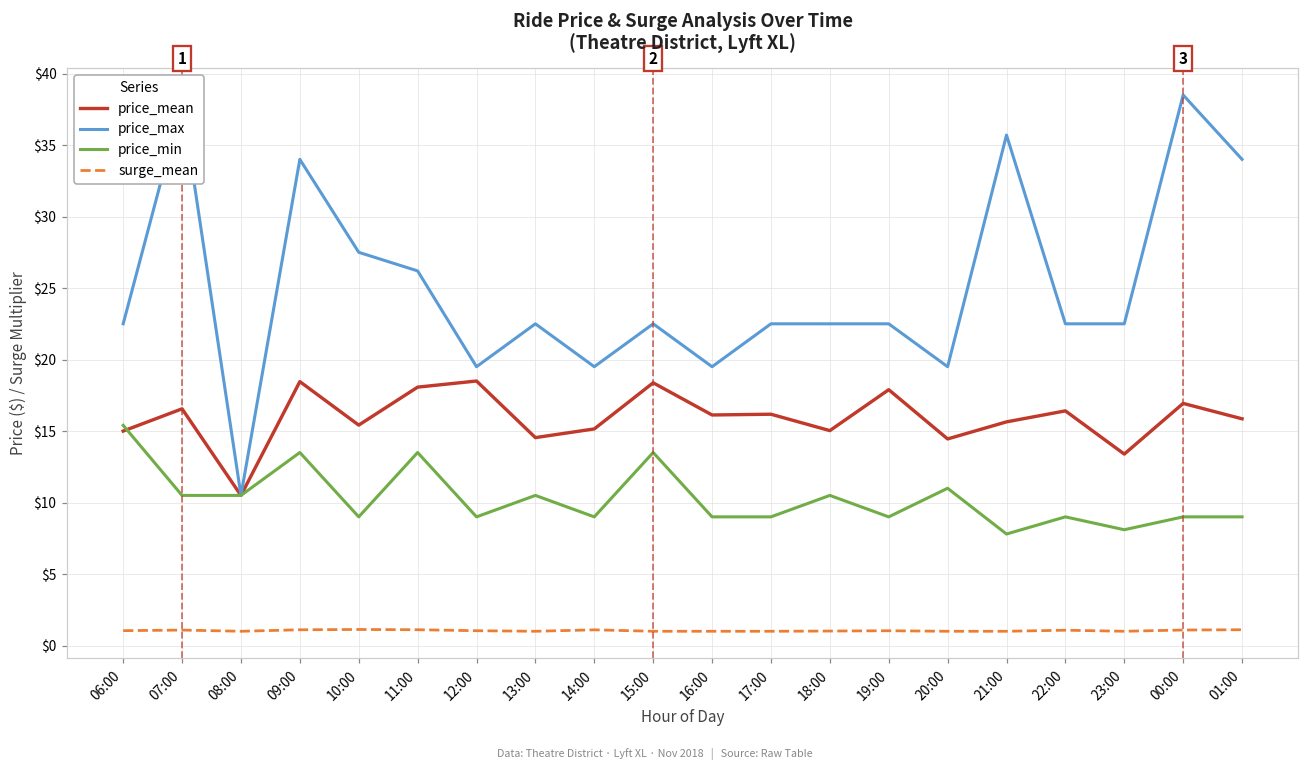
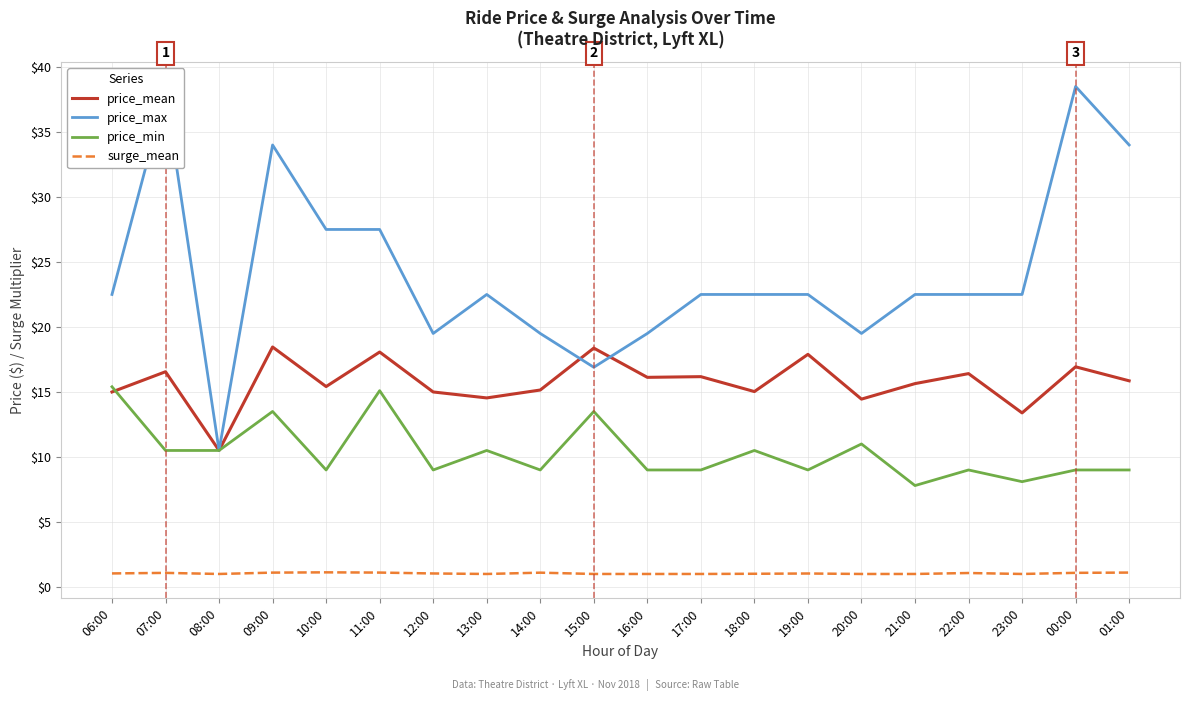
price_max, 11:00: $26.2 -> $27.5
price_min, 11:00: $13.5 -> $15.1
price_mean, 12:00: $18.5 -> $15.0
price_max, 15:00: $22.5 -> $16.9
price_max, 21:00: $35.7 -> $22.5
